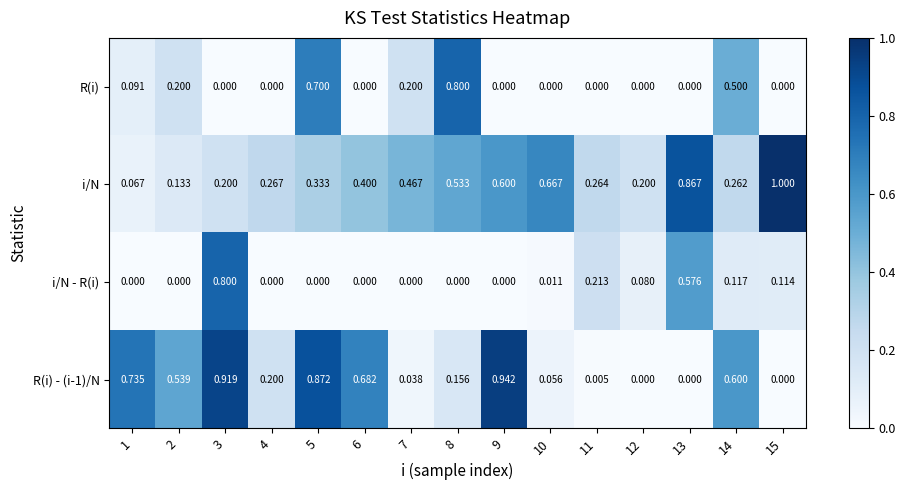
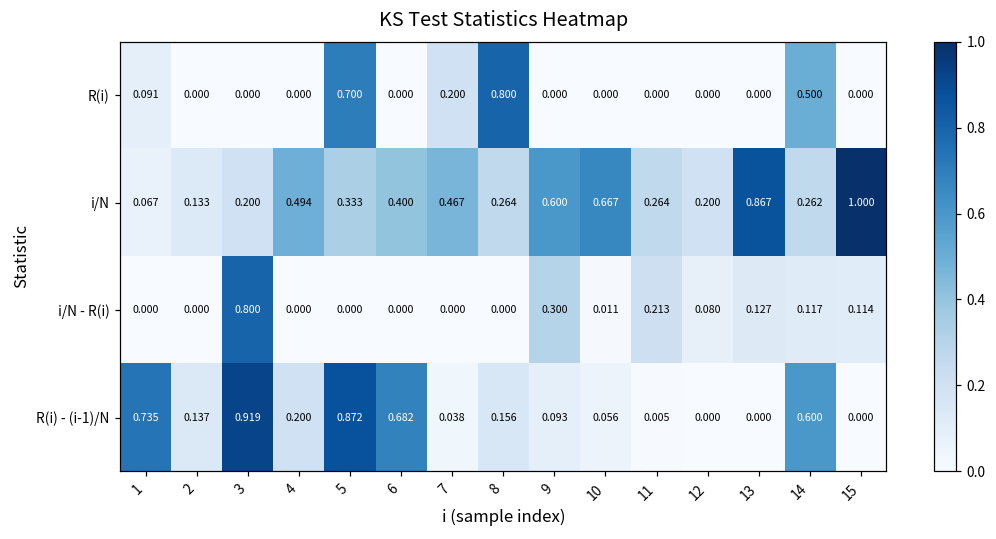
R(i), 2: 0.200 -> 0.000
i/N, 4: 0.267 -> 0.494
i/N, 8: 0.533 -> 0.264
i/N - R(i), 9: 0.000 -> 0.300
i/N - R(i), 13: 0.576 -> 0.127
R(i) - (i-1)/N, 2: 0.539 -> 0.137
R(i) - (i-1)/N, 9: 0.942 -> 0.093
